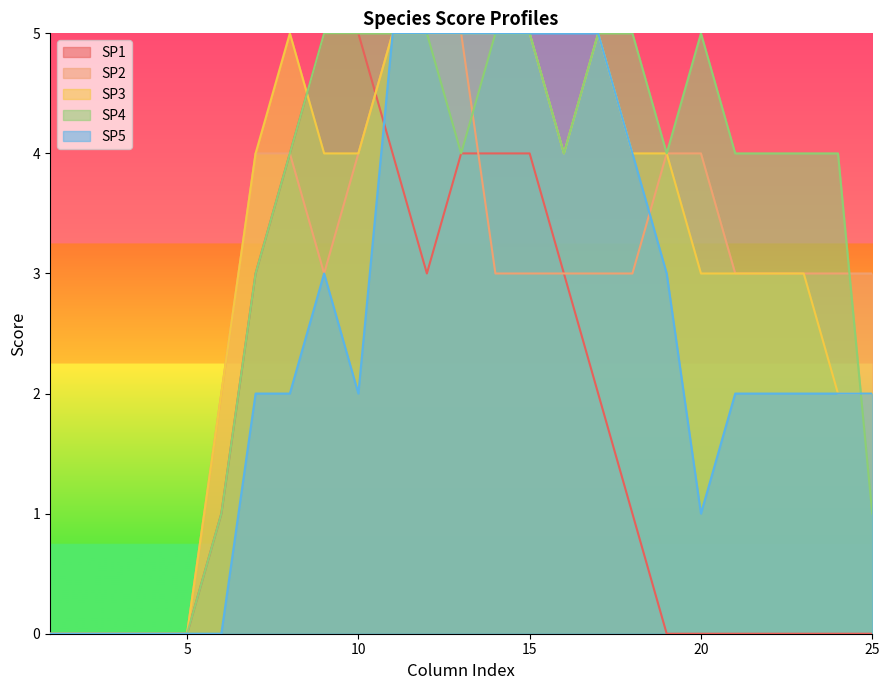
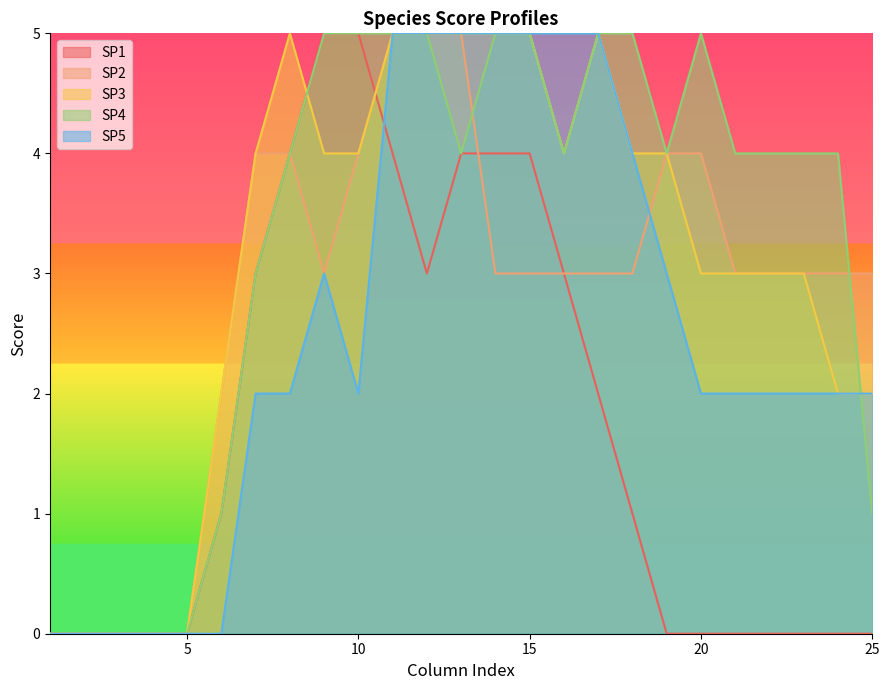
SP5, 20: 1 -> 2
